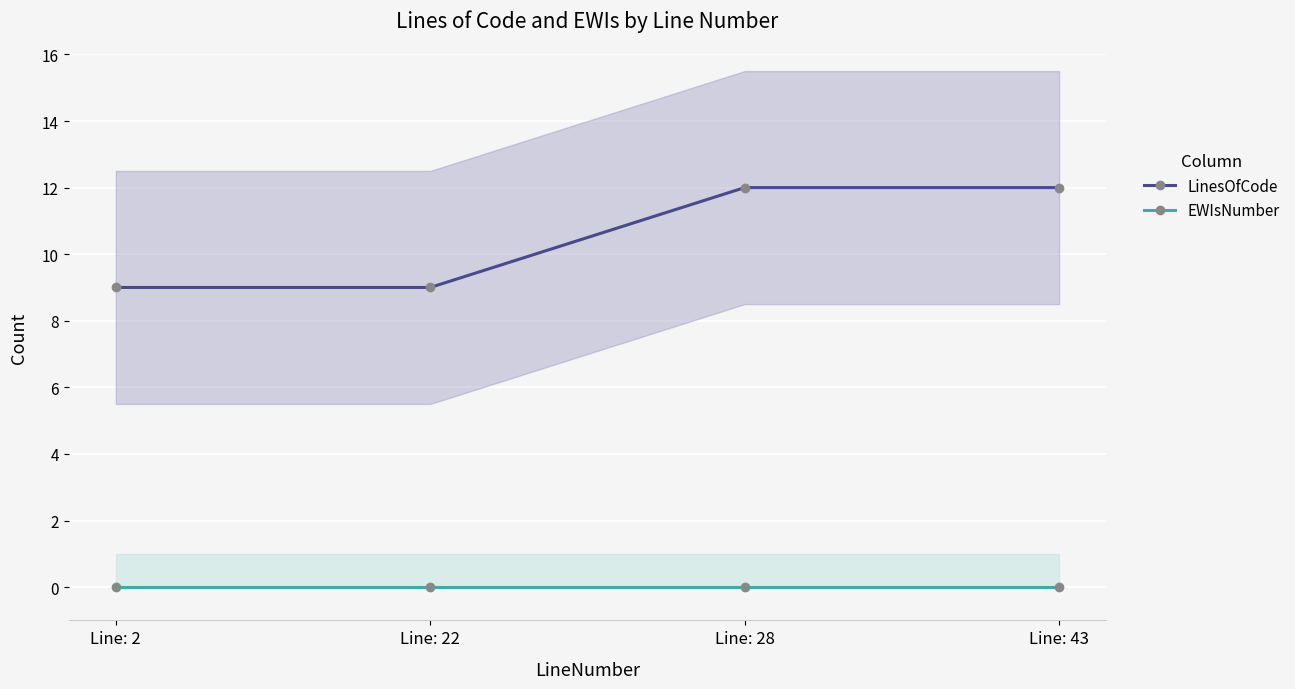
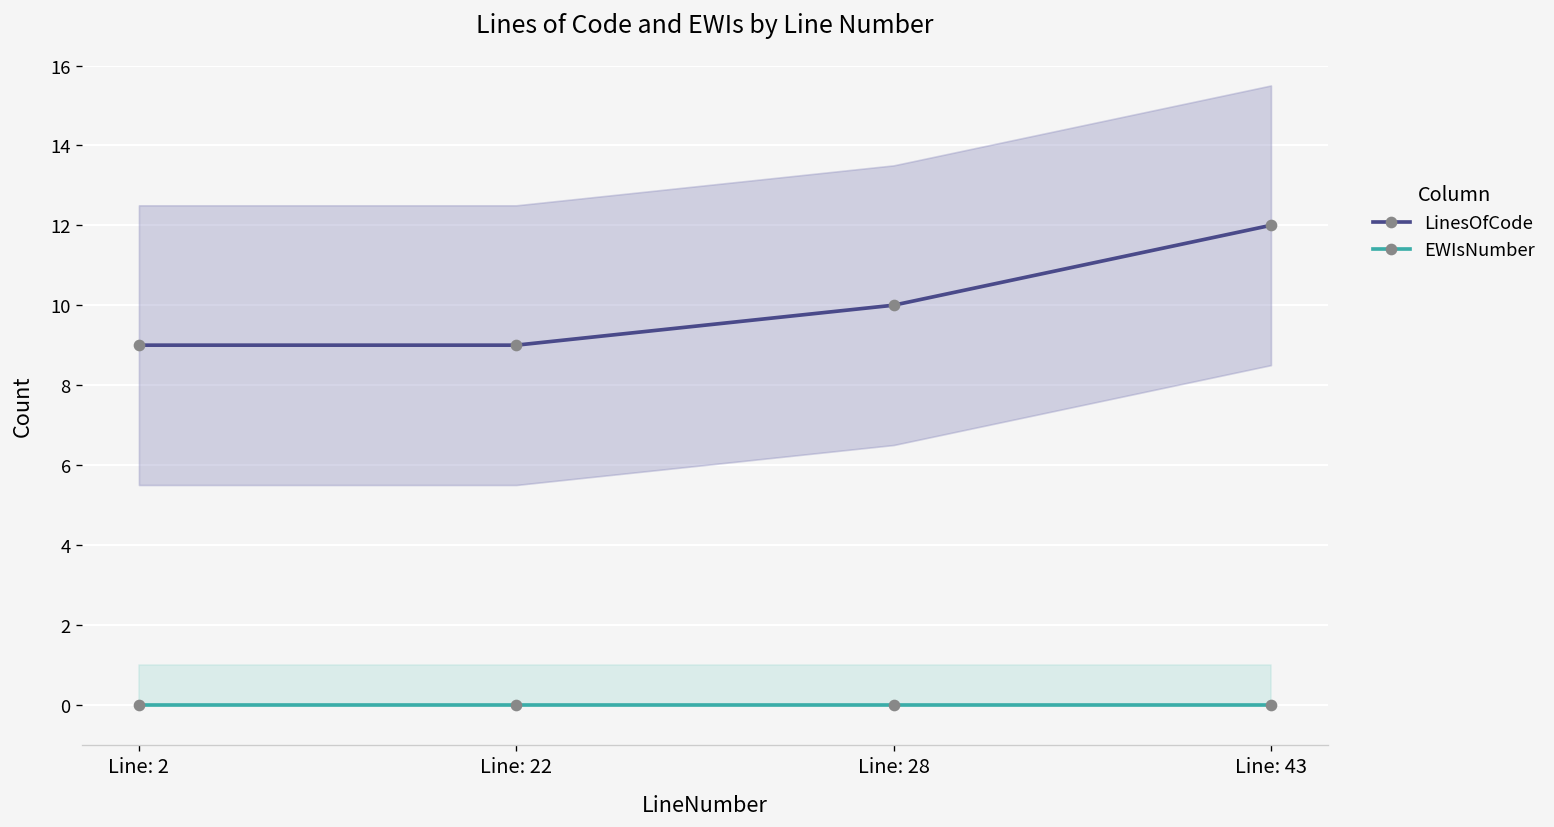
LinesOfCode, Line: 28: 12 -> 10
